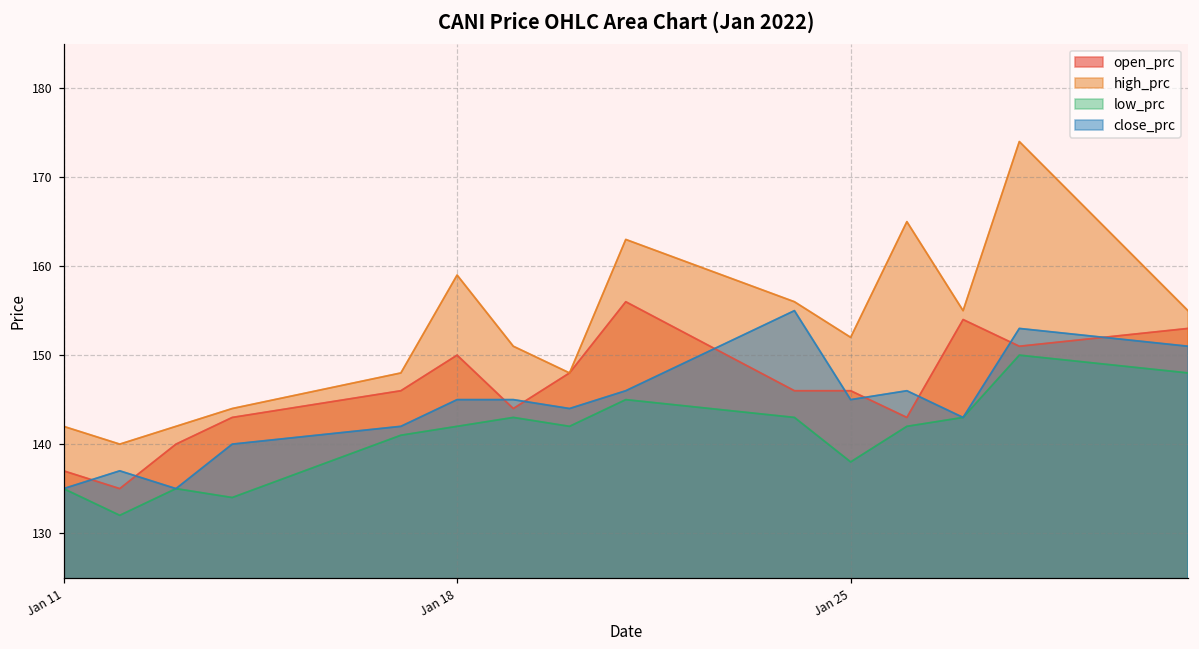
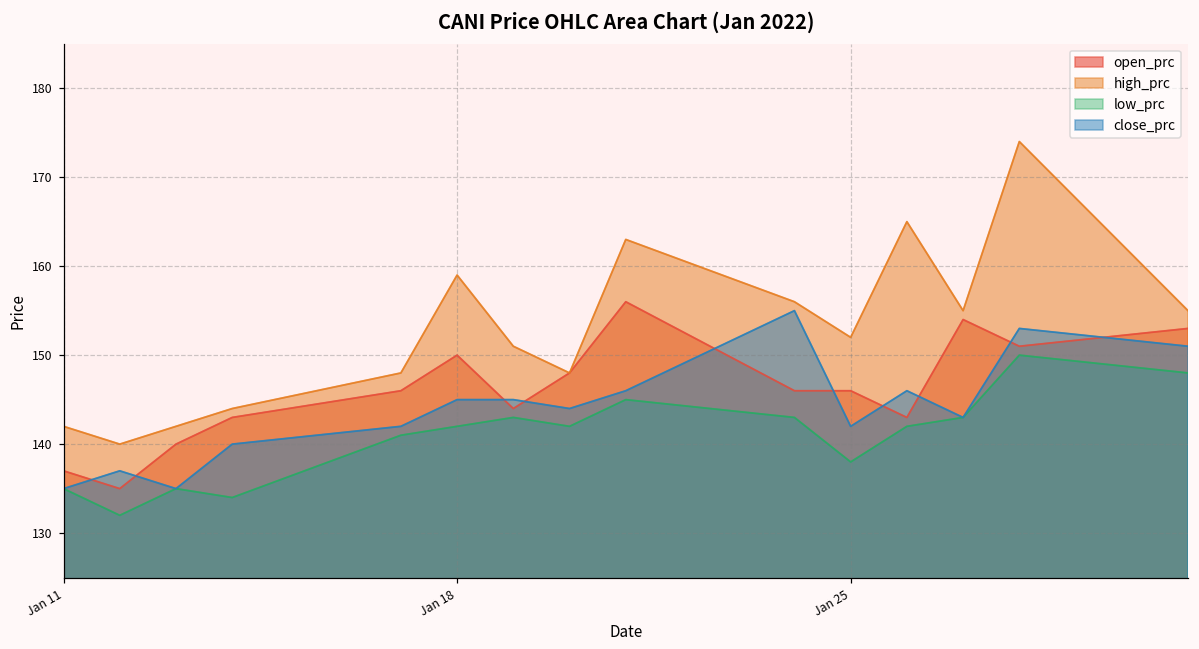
close_prc, Jan 25: 145 -> 142
